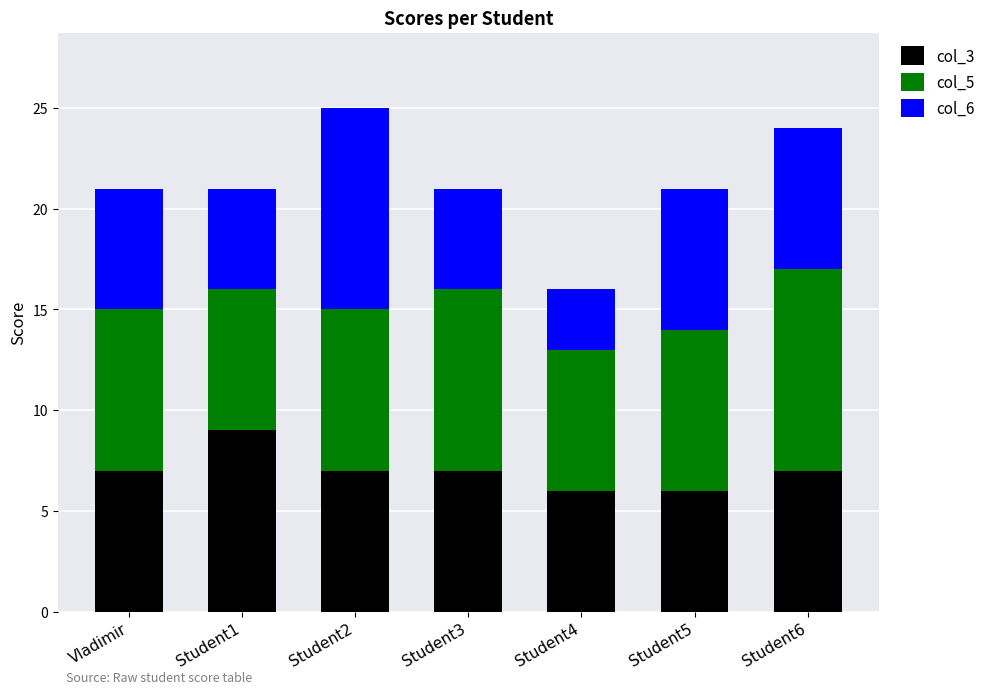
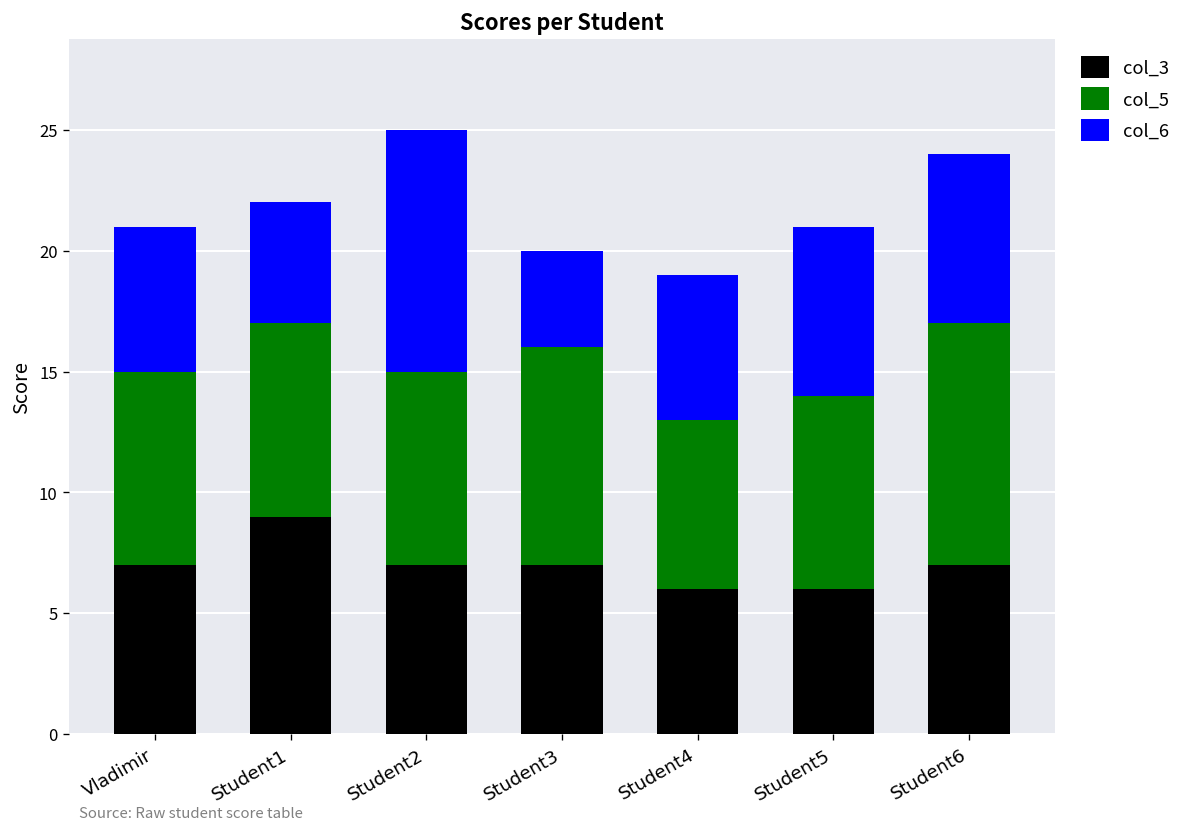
col_5, Student1: 7 -> 8
col_6, Student3: 5 -> 4
col_6, Student4: 3 -> 6
